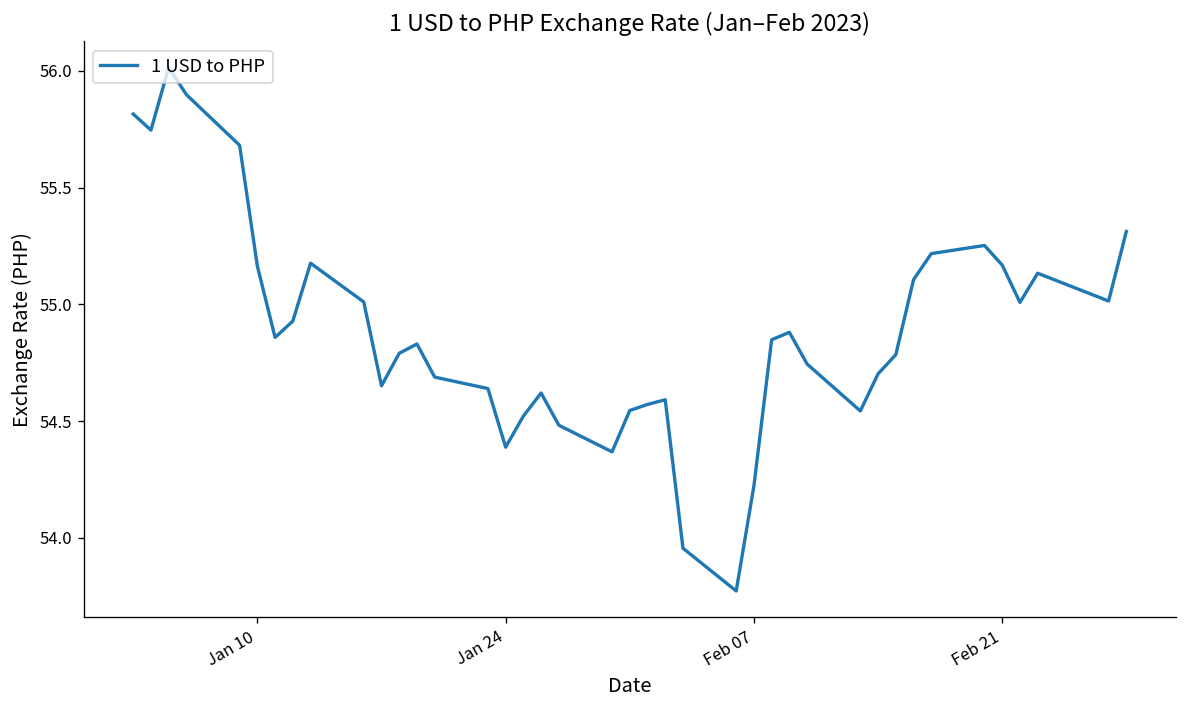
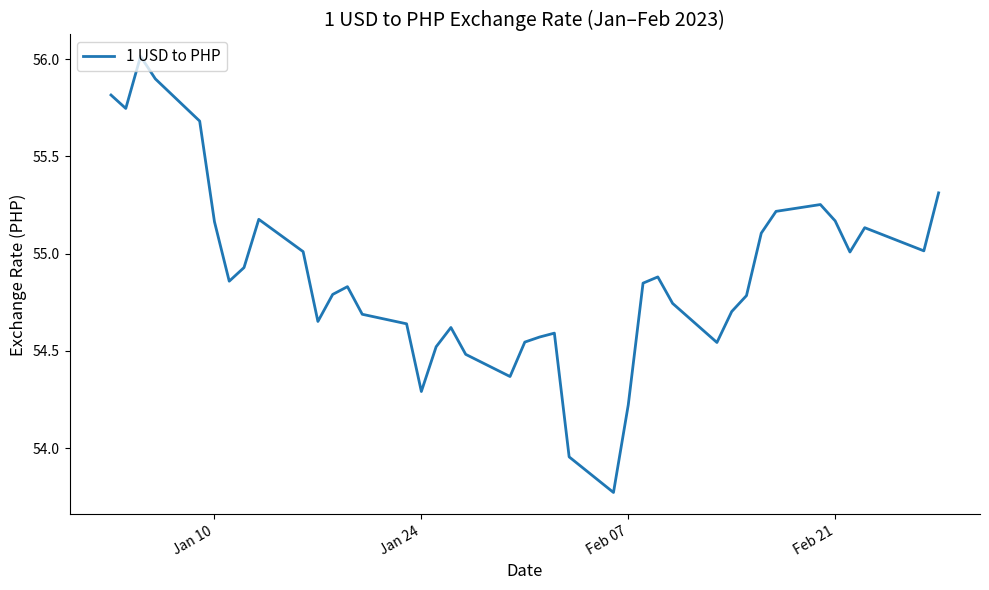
Jan 24: 54.39 -> 54.29
